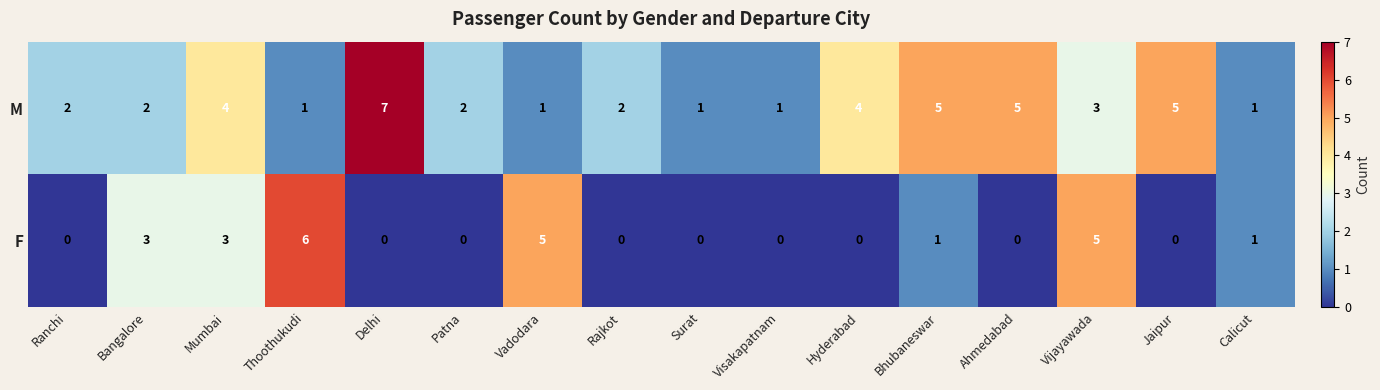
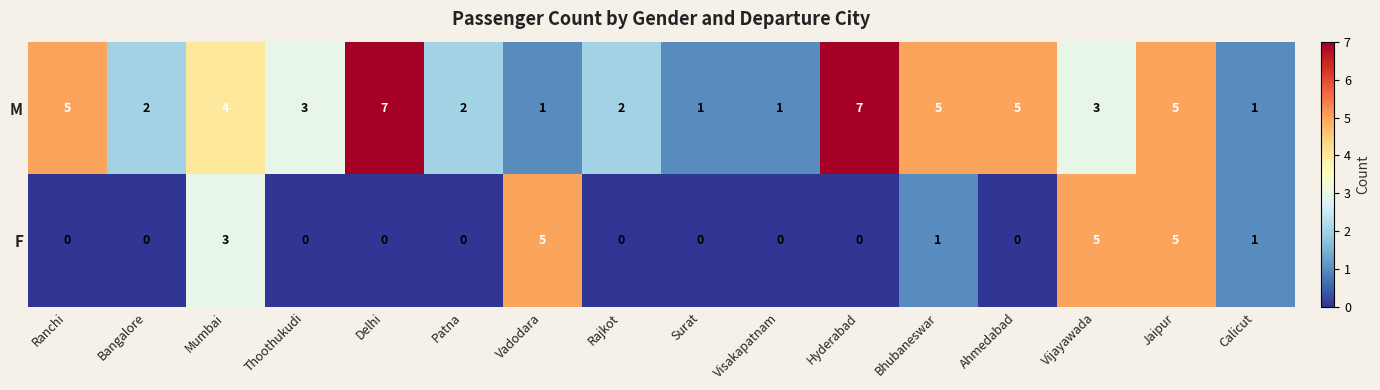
M, Ranchi: 2 -> 5
M, Thoothukudi: 1 -> 3
M, Hyderabad: 4 -> 7
F, Bangalore: 3 -> 0
F, Thoothukudi: 6 -> 0
F, Jaipur: 0 -> 5
